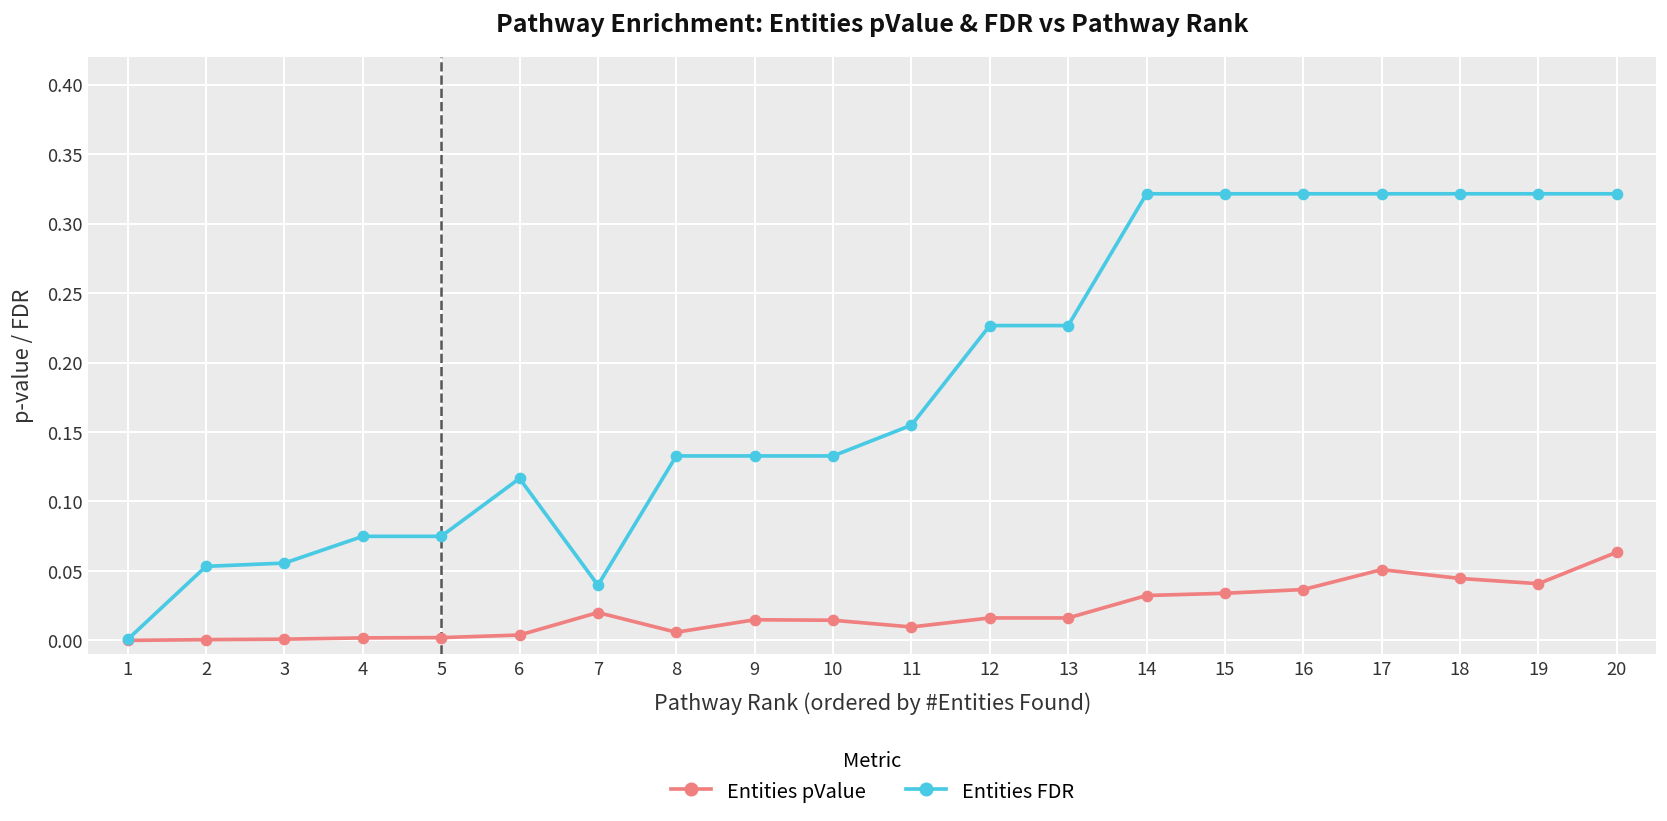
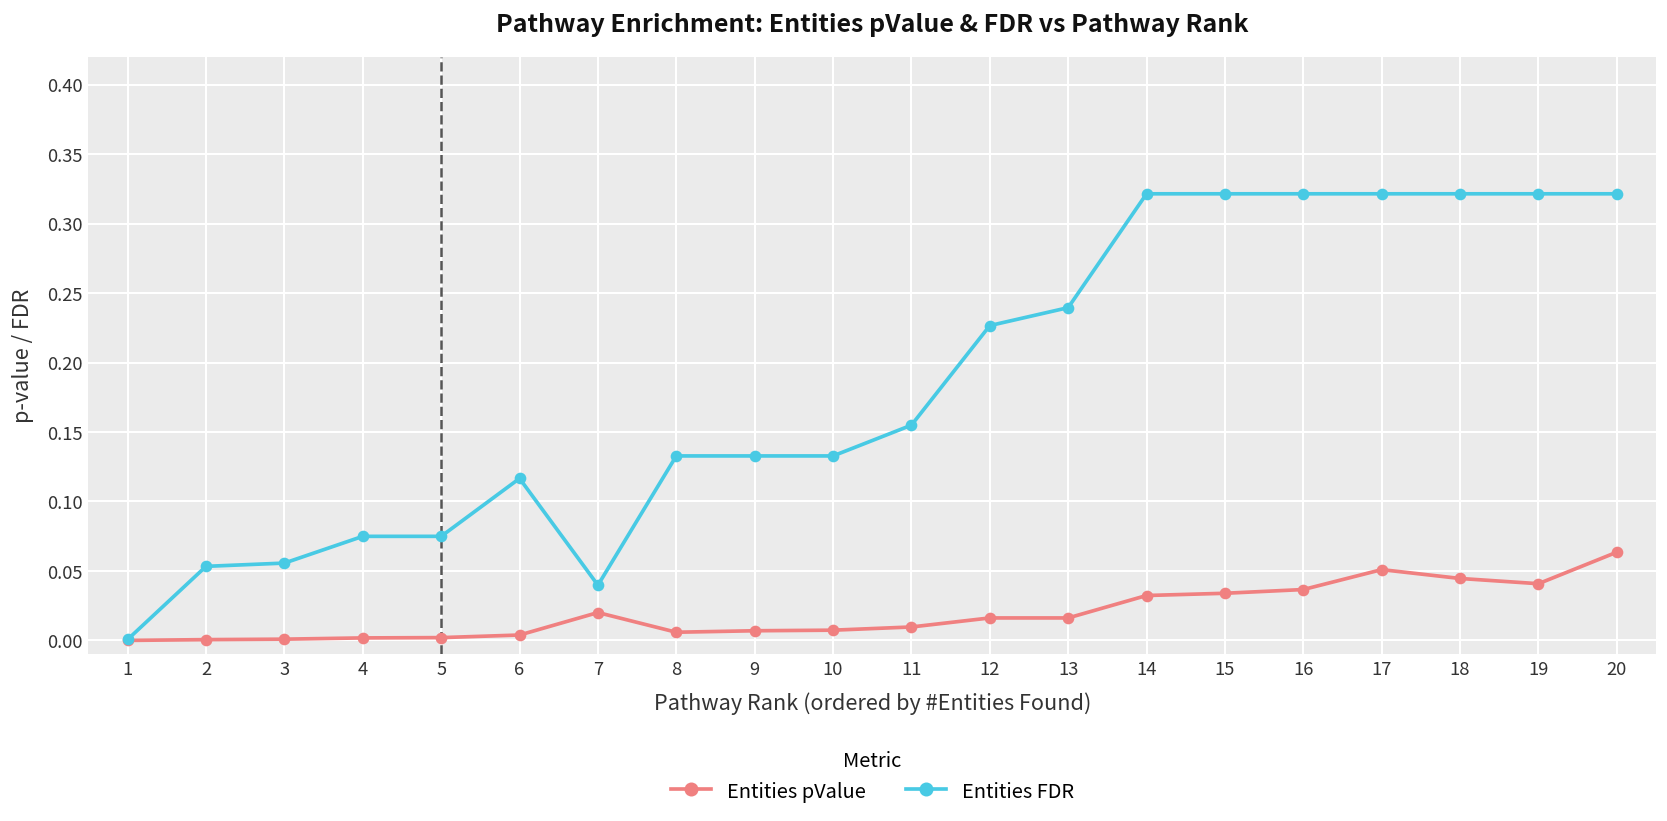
Entities pValue, 9: 0.015 -> 0.007
Entities pValue, 10: 0.015 -> 0.007
Entities FDR, 13: 0.227 -> 0.239
